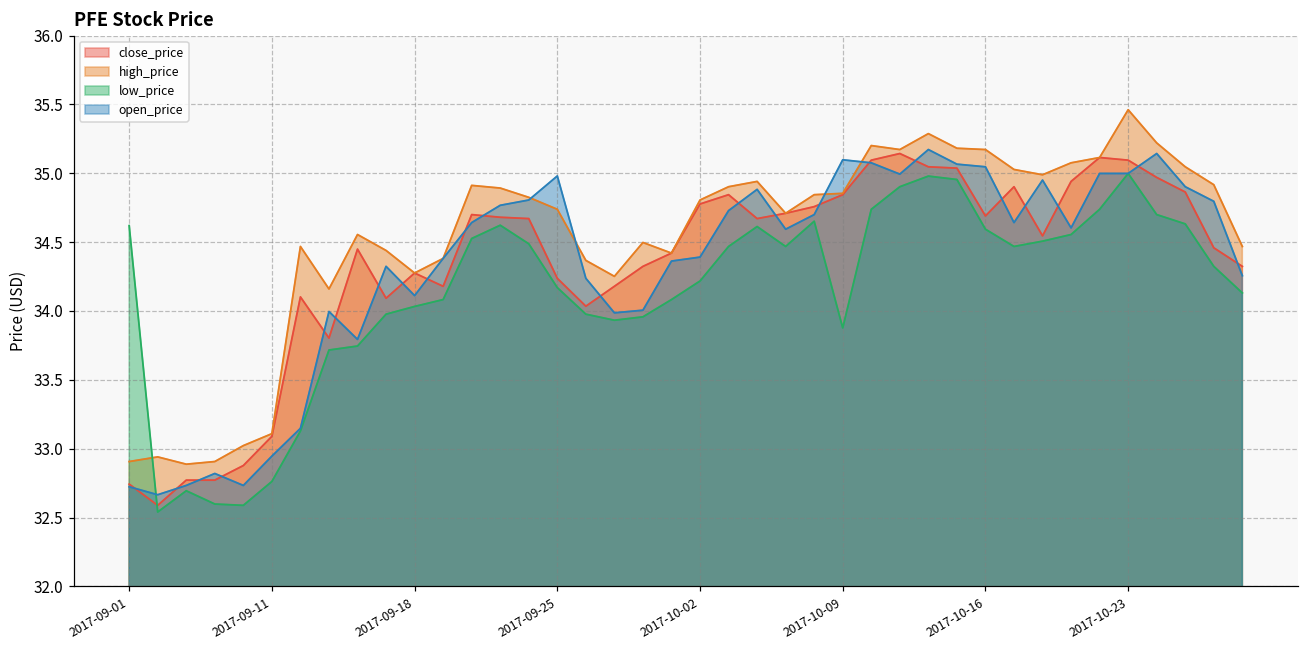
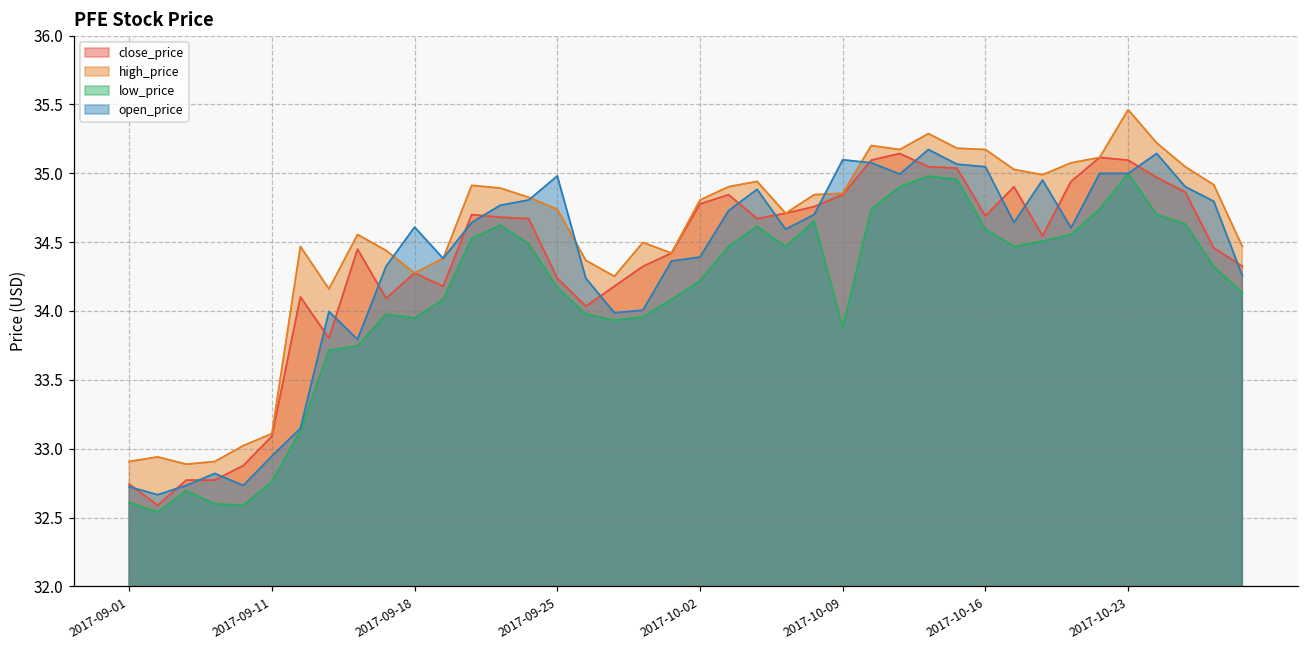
low_price, 2017-09-01: 34.62 -> 32.61
low_price, 2017-09-18: 34.03 -> 33.95
open_price, 2017-09-18: 34.11 -> 34.61
